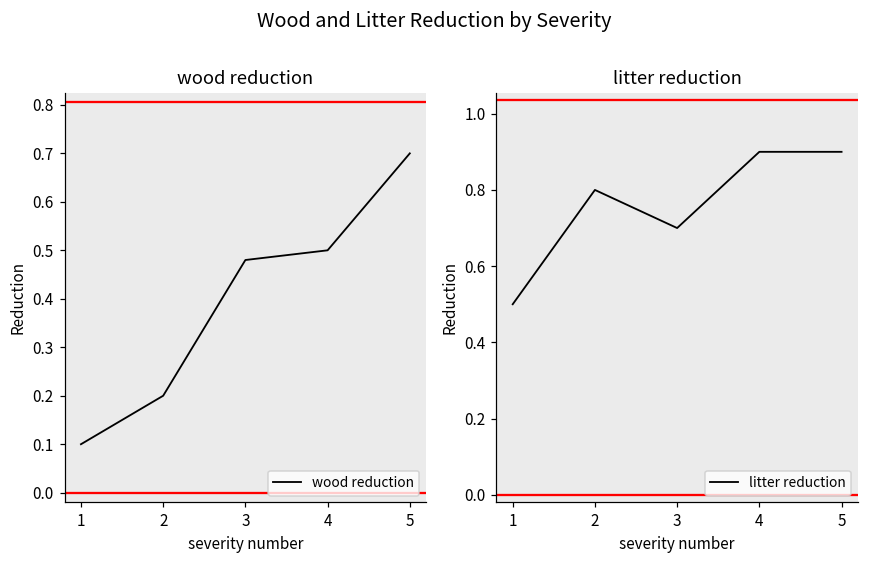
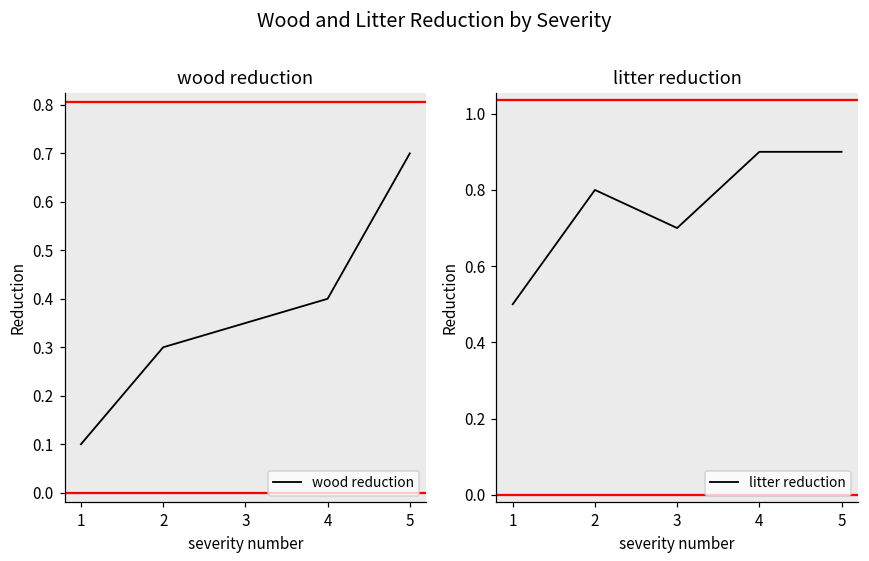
wood reduction, 2: 0.2 -> 0.3
wood reduction, 3: 0.48 -> 0.35
wood reduction, 4: 0.5 -> 0.4
